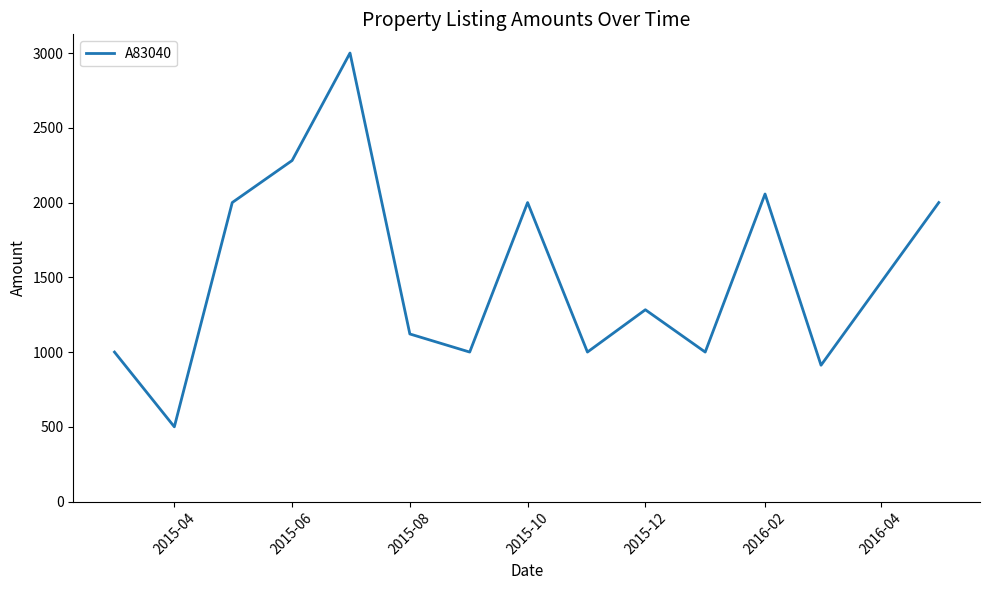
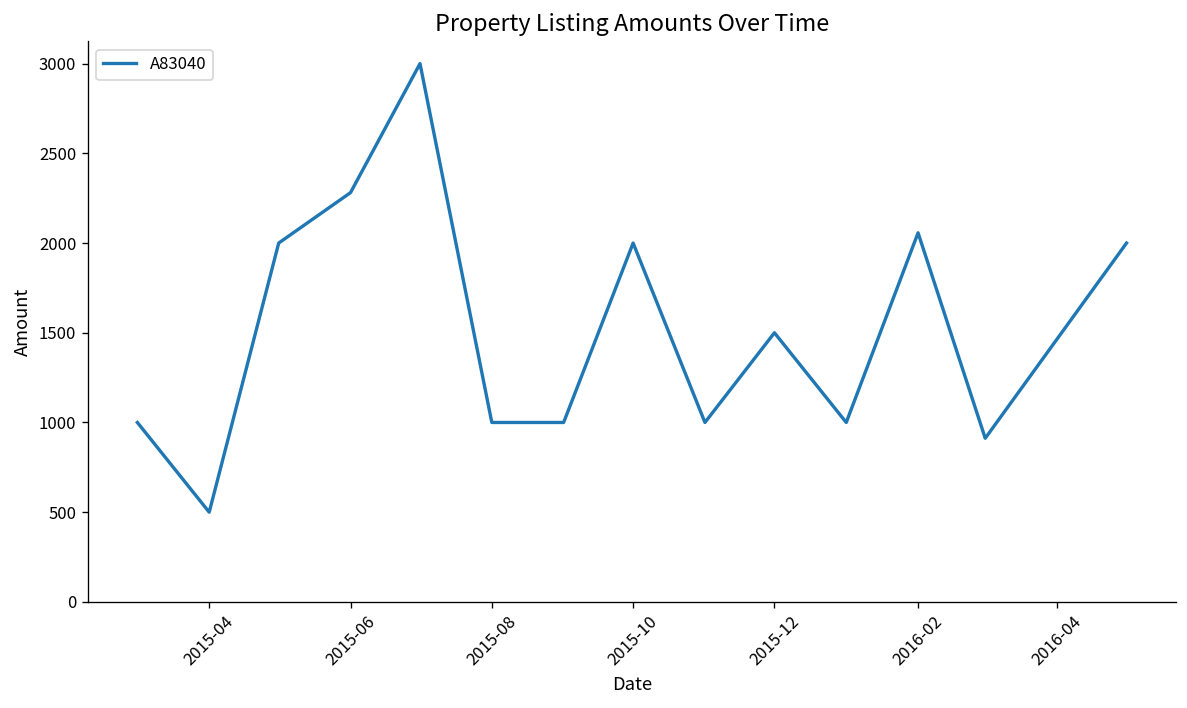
2015-08: 1120 -> 1000
2015-12: 1280 -> 1500
